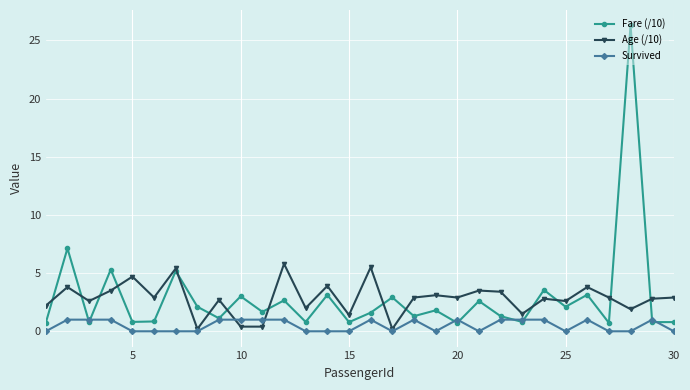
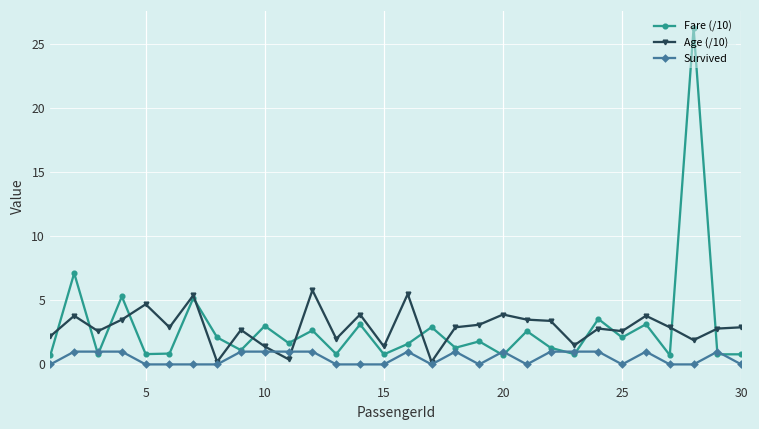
Age (/10), 10: 0.4 -> 1.4
Age (/10), 20: 2.9 -> 3.9
